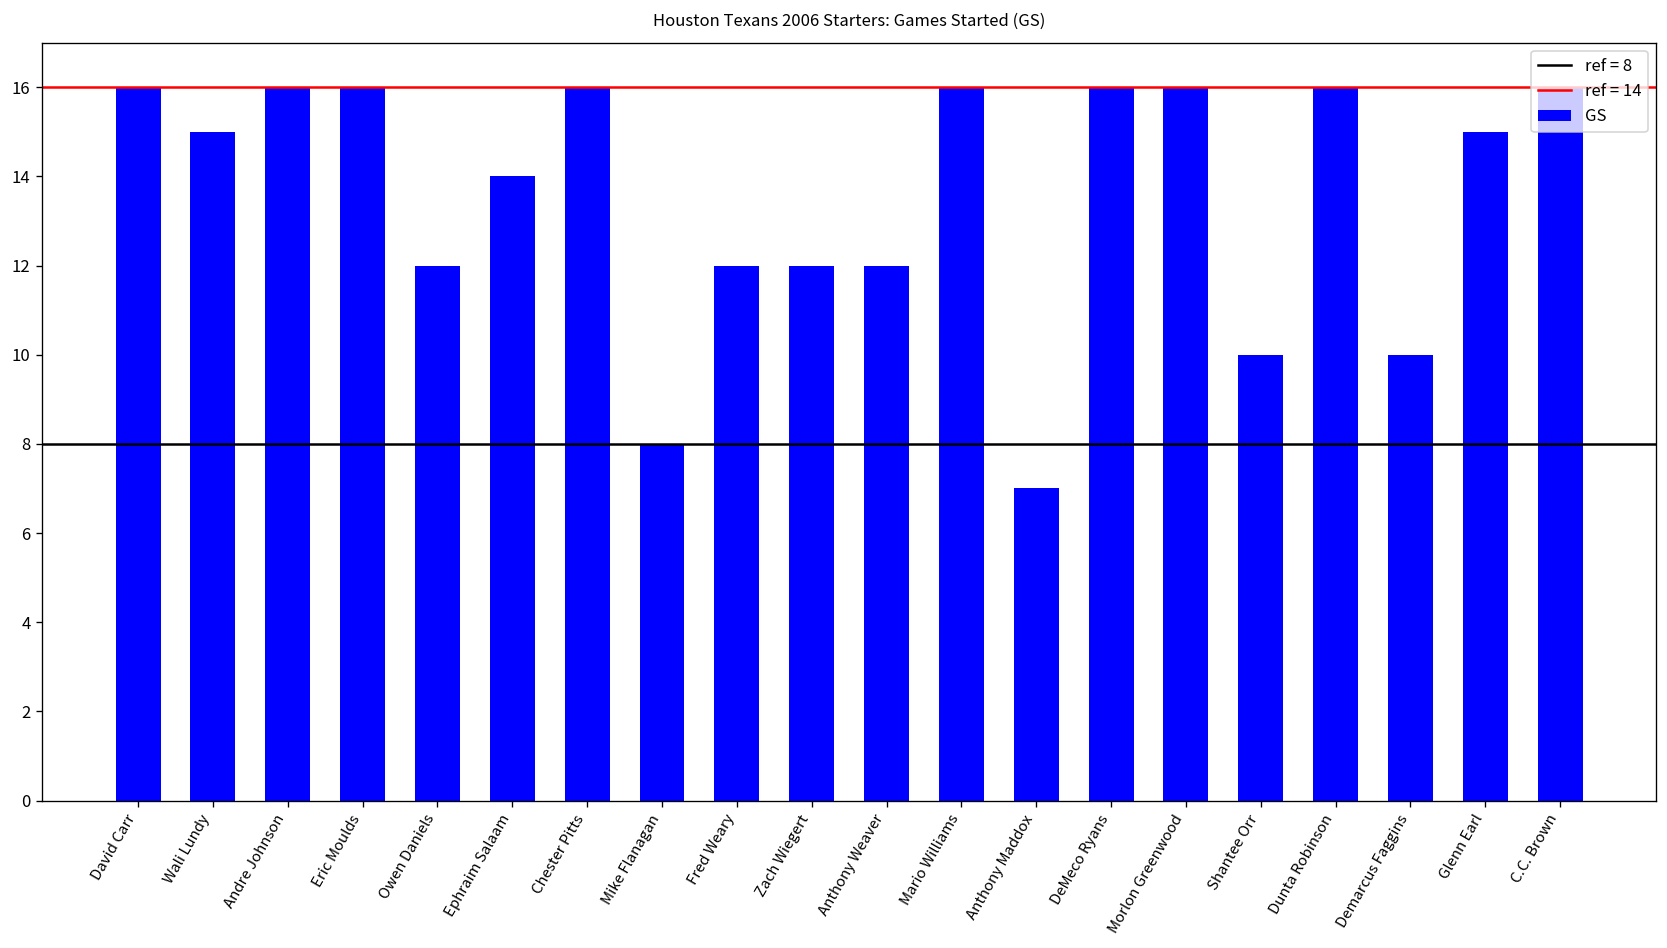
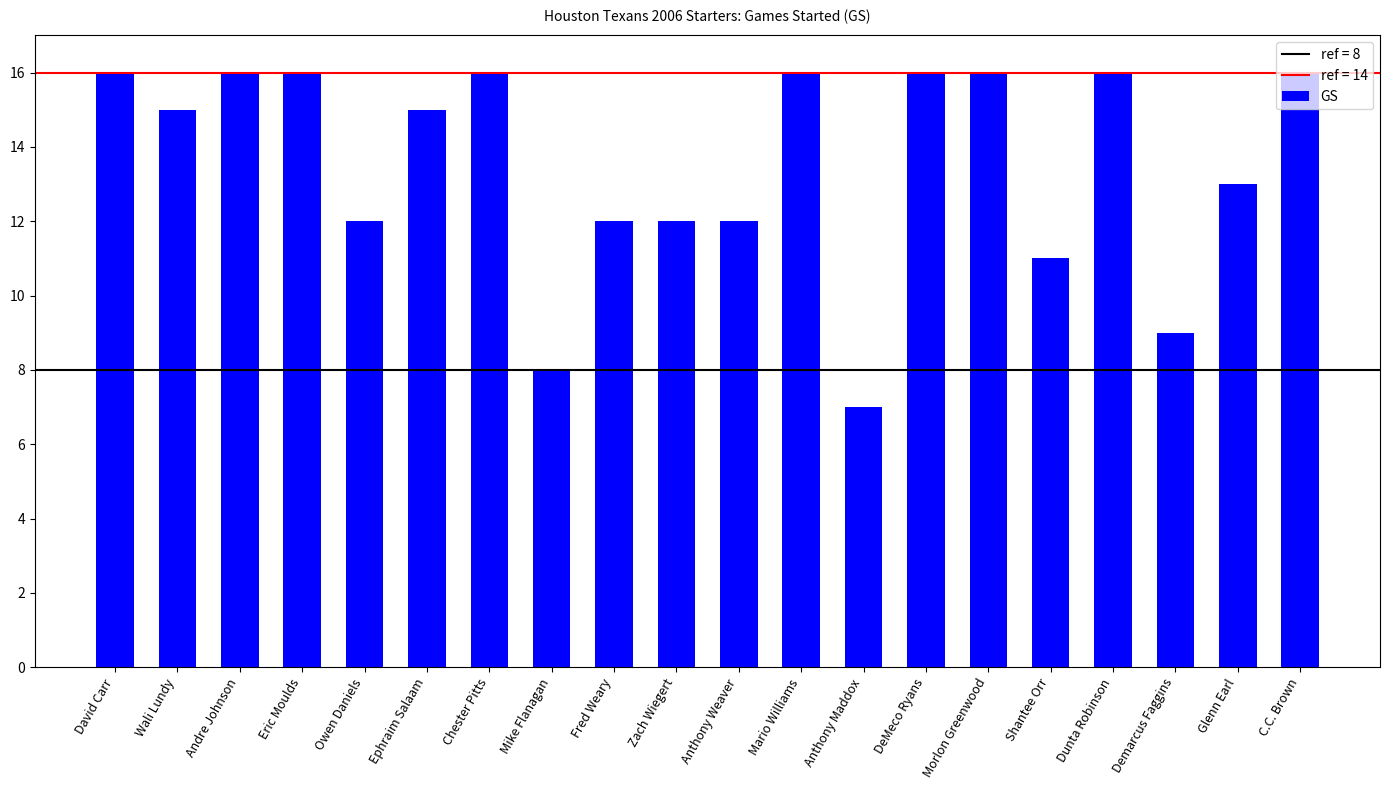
Ephraim Salaam: 14 -> 15
Shantee Orr: 10 -> 11
Demarcus Faggins: 10 -> 9
Glenn Earl: 15 -> 13
